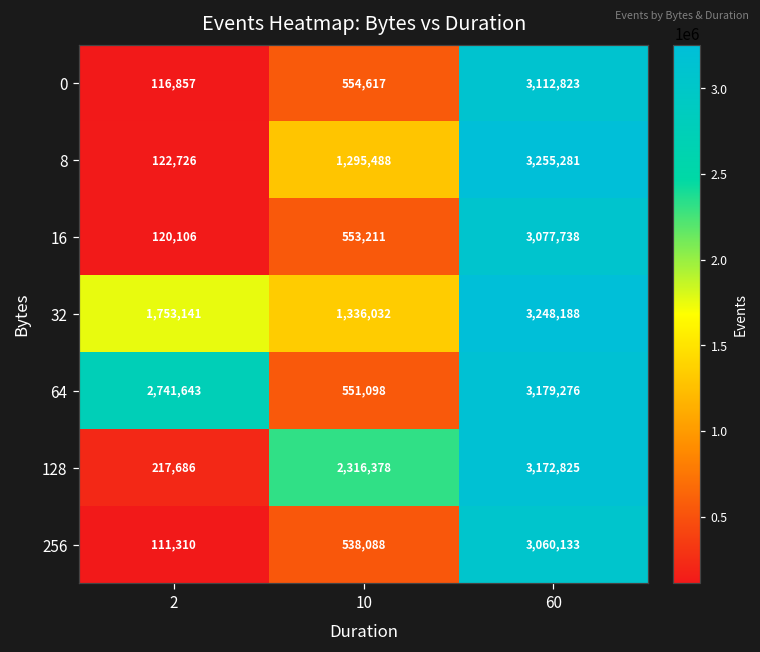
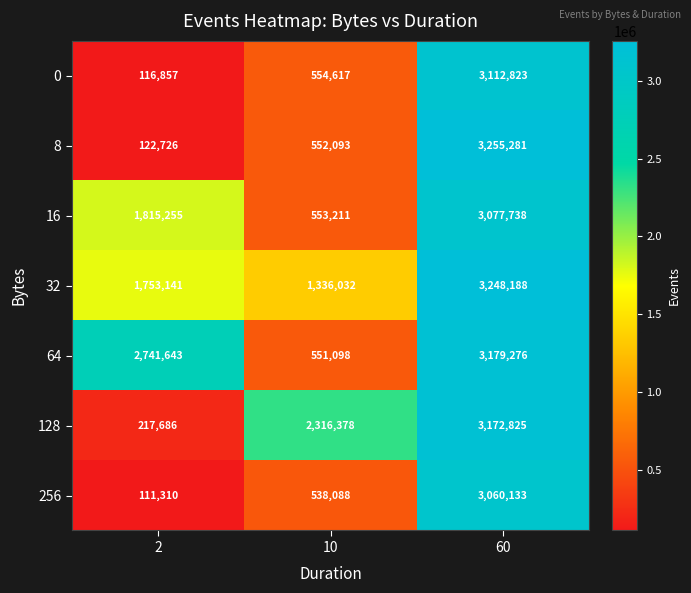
8, 10: 1,295,488 -> 552,093
16, 2: 120,106 -> 1,815,255
